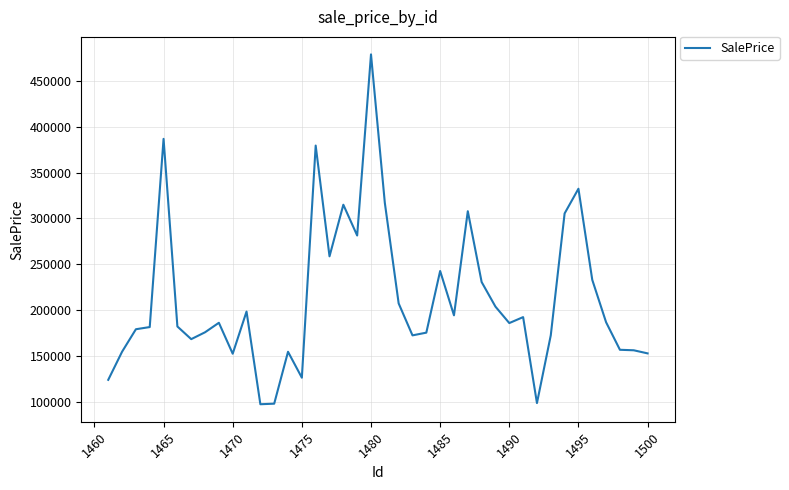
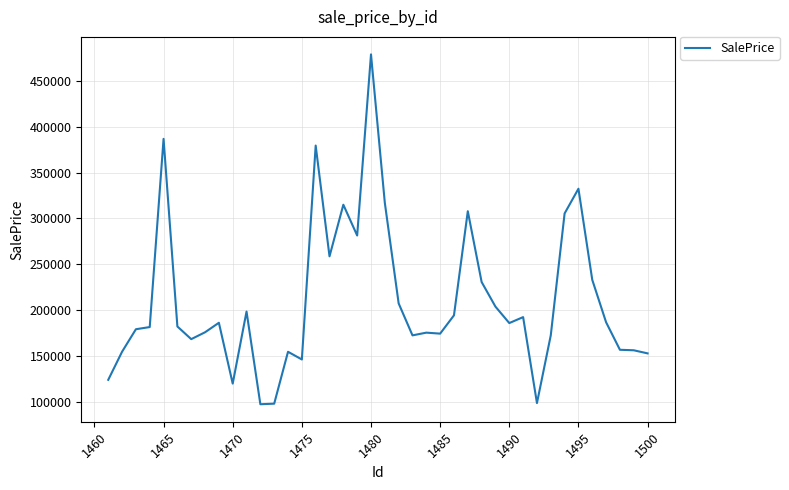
1470: 150000 -> 120000
1475: 130000 -> 150000
1485: 240000 -> 170000
